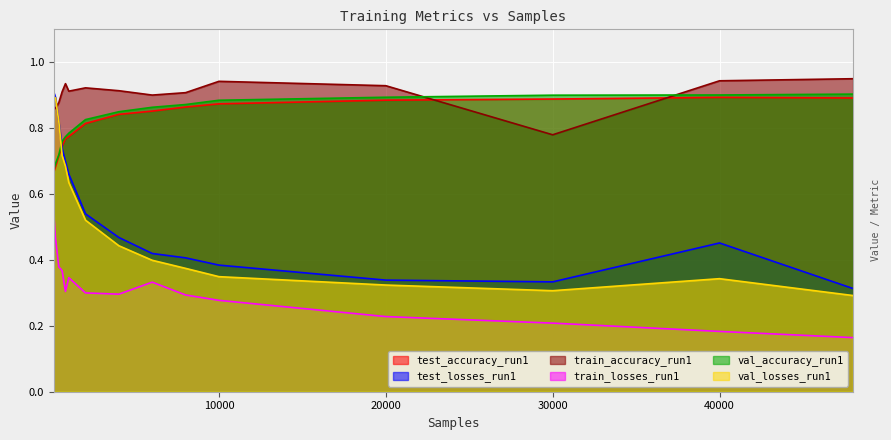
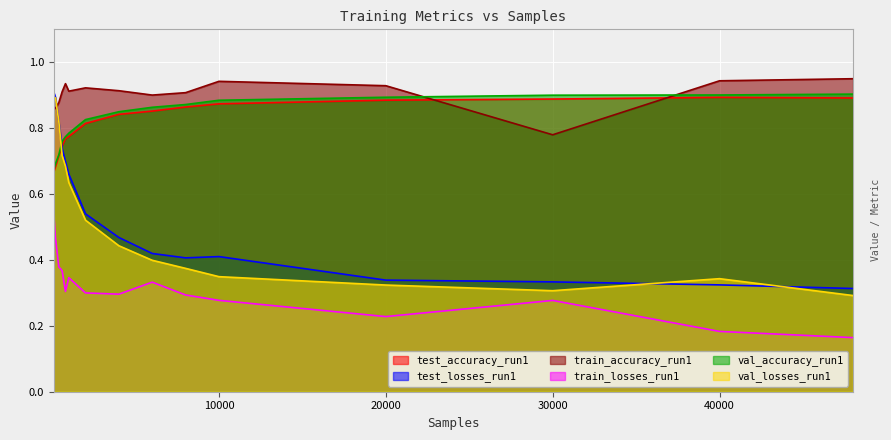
test_losses_run1, 10000: 0.38 -> 0.41
train_losses_run1, 30000: 0.21 -> 0.28
test_losses_run1, 40000: 0.45 -> 0.32
